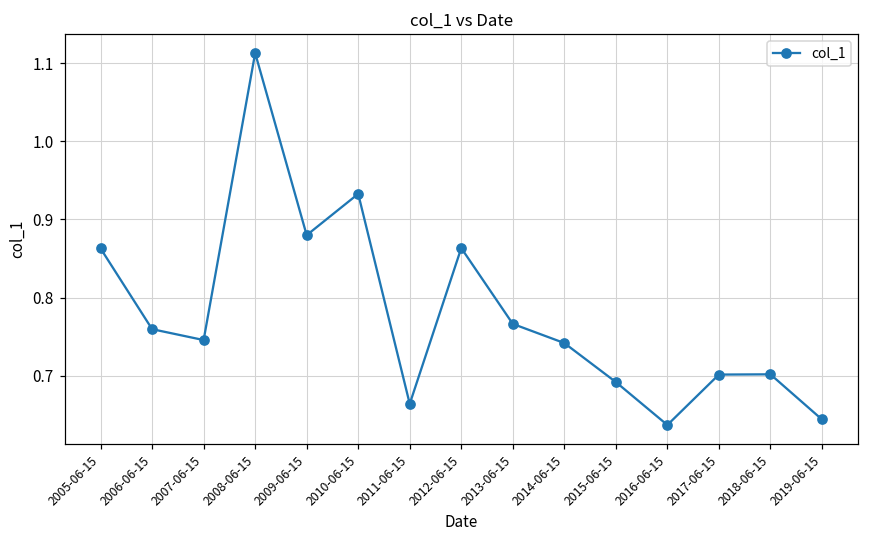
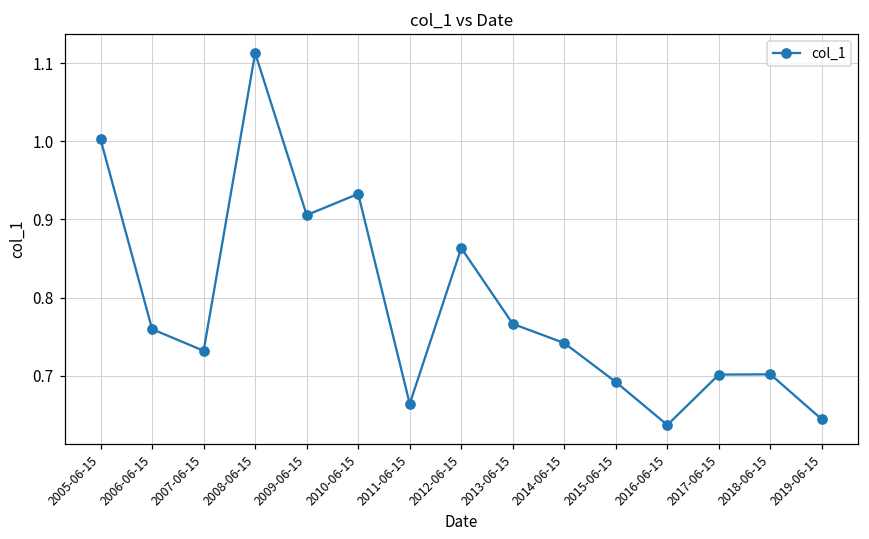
2005-06-15: 0.86 -> 1.00
2007-06-15: 0.75 -> 0.73
2009-06-15: 0.88 -> 0.91
